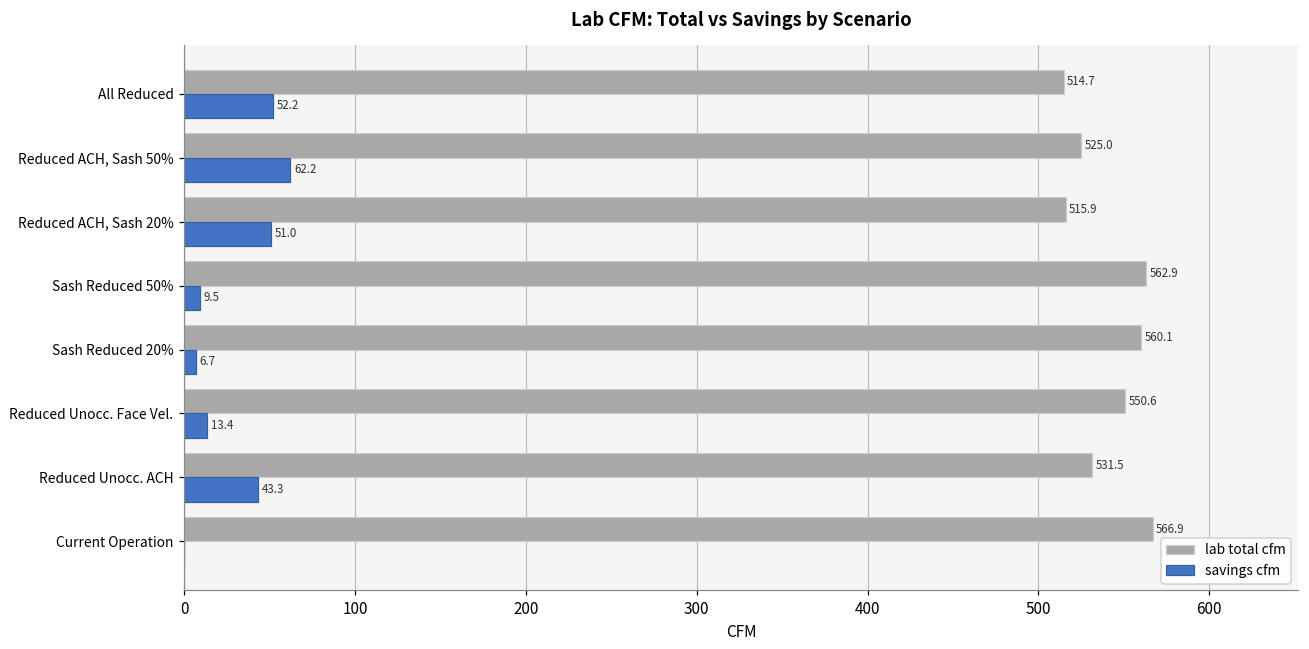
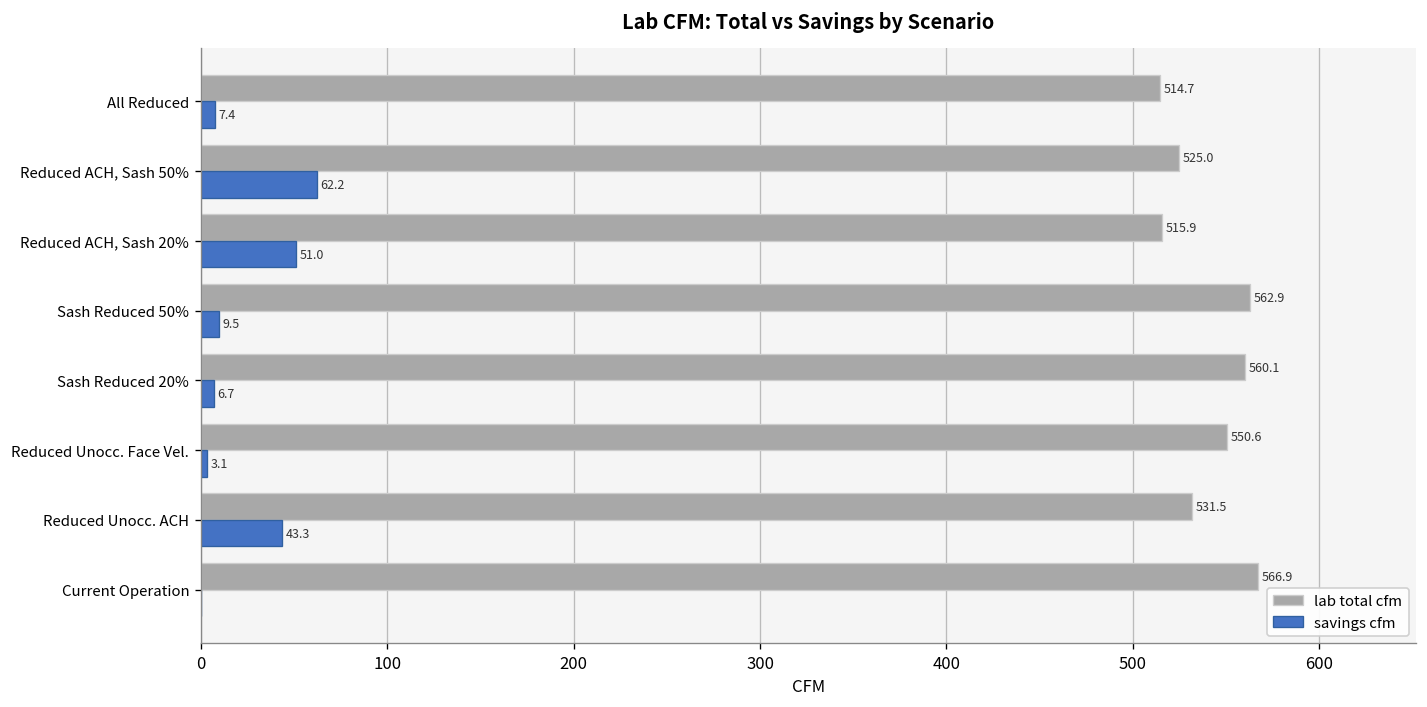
savings cfm, All Reduced: 52.2 -> 7.4
savings cfm, Reduced Unocc. Face Vel.: 13.4 -> 3.1
